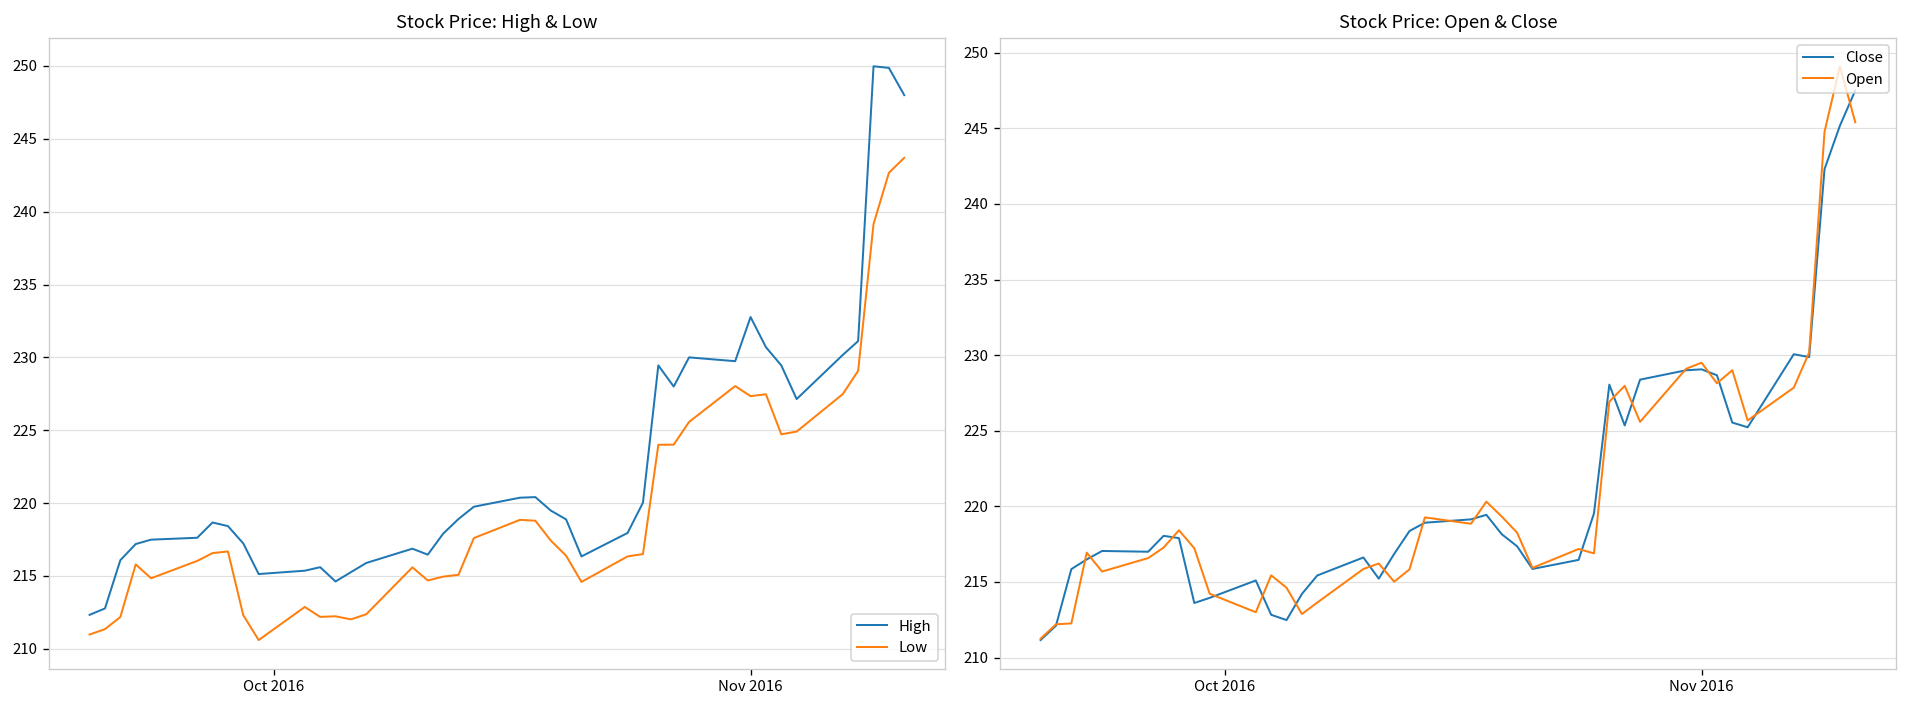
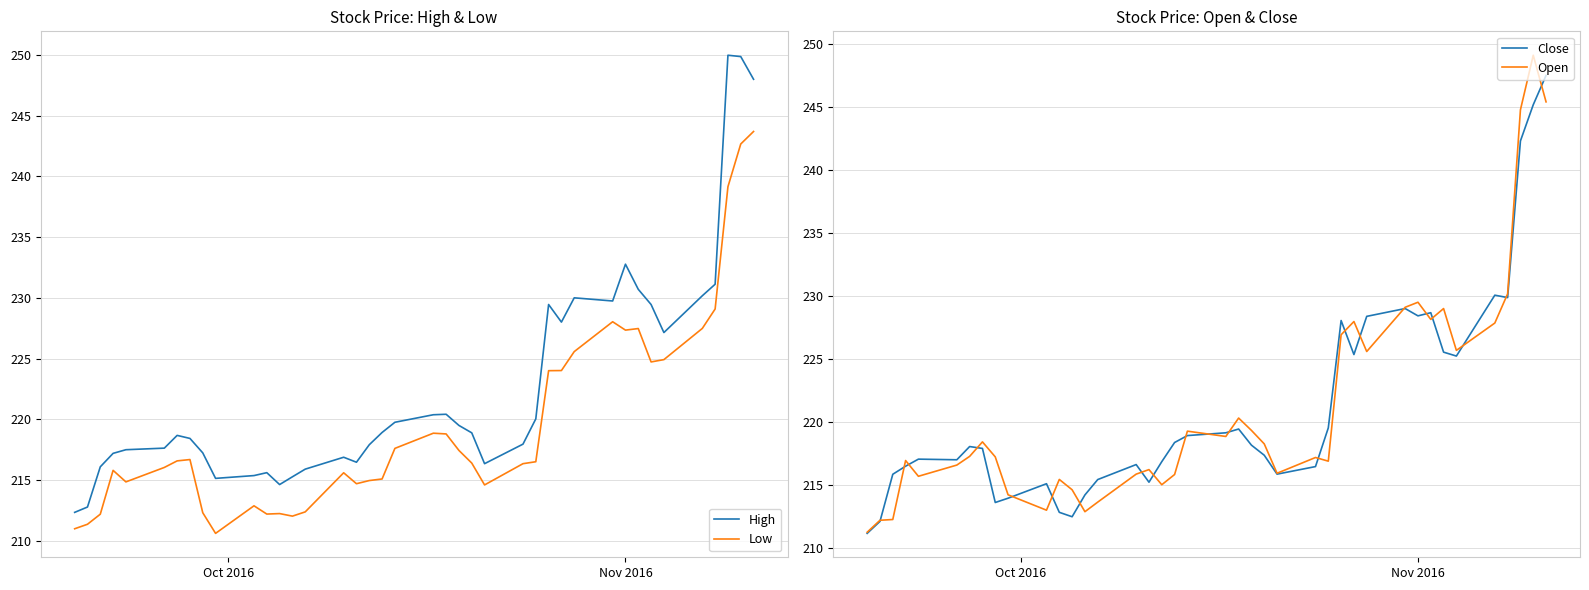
Stock Price: Open & Close, Close, Nov 2016: 229.1 -> 228.4
